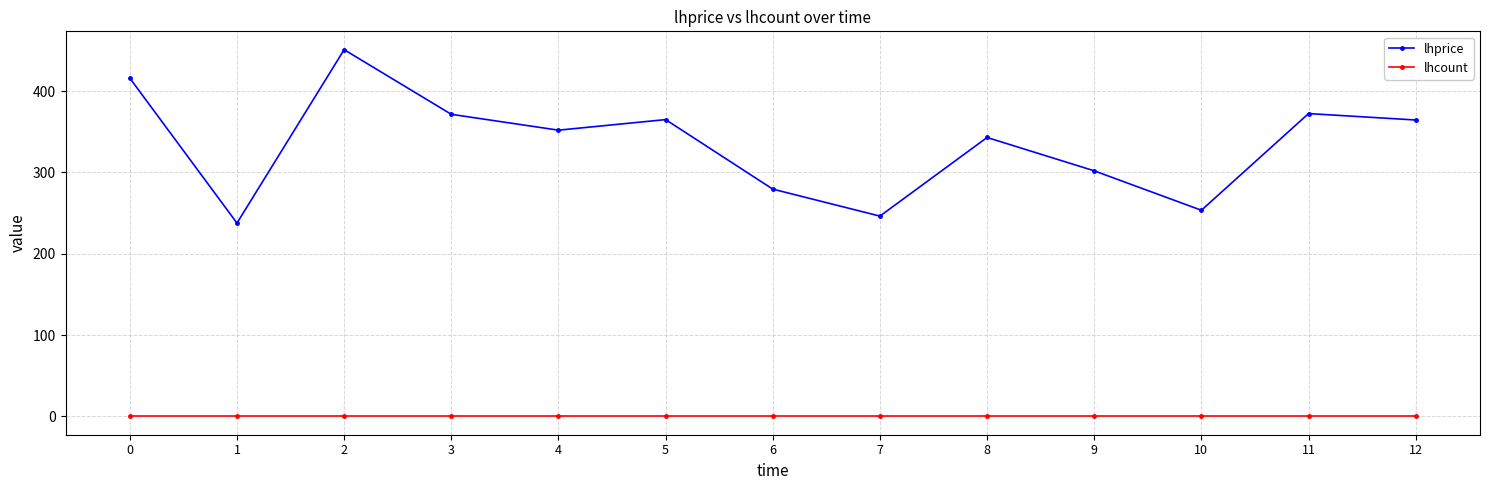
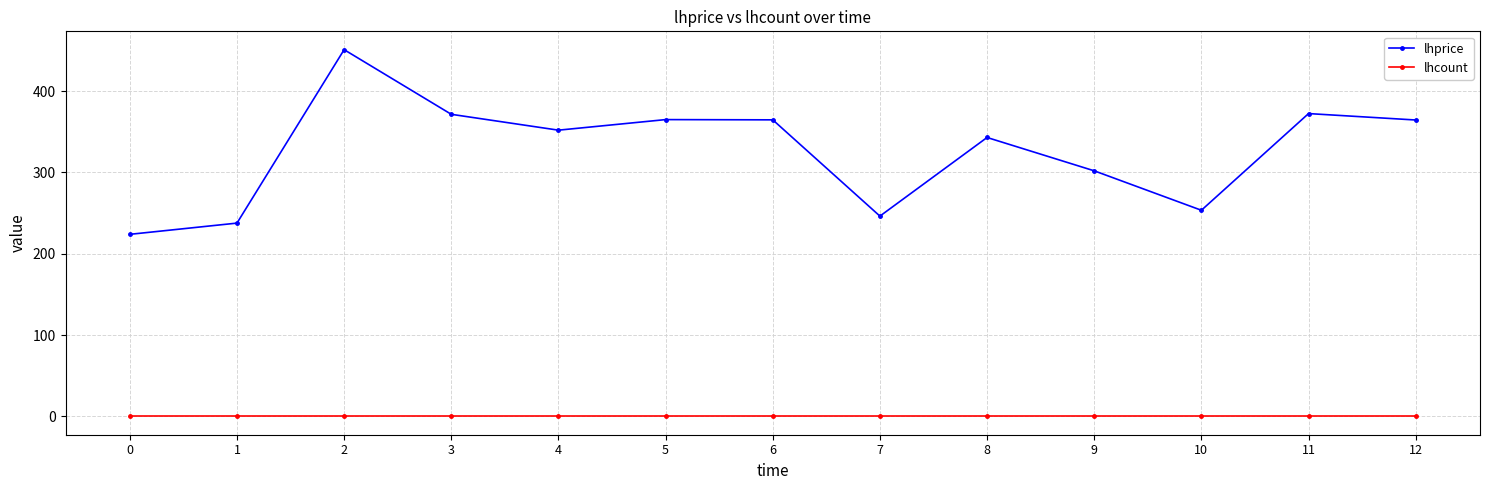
lhprice, 0: 420 -> 220
lhprice, 6: 280 -> 360
